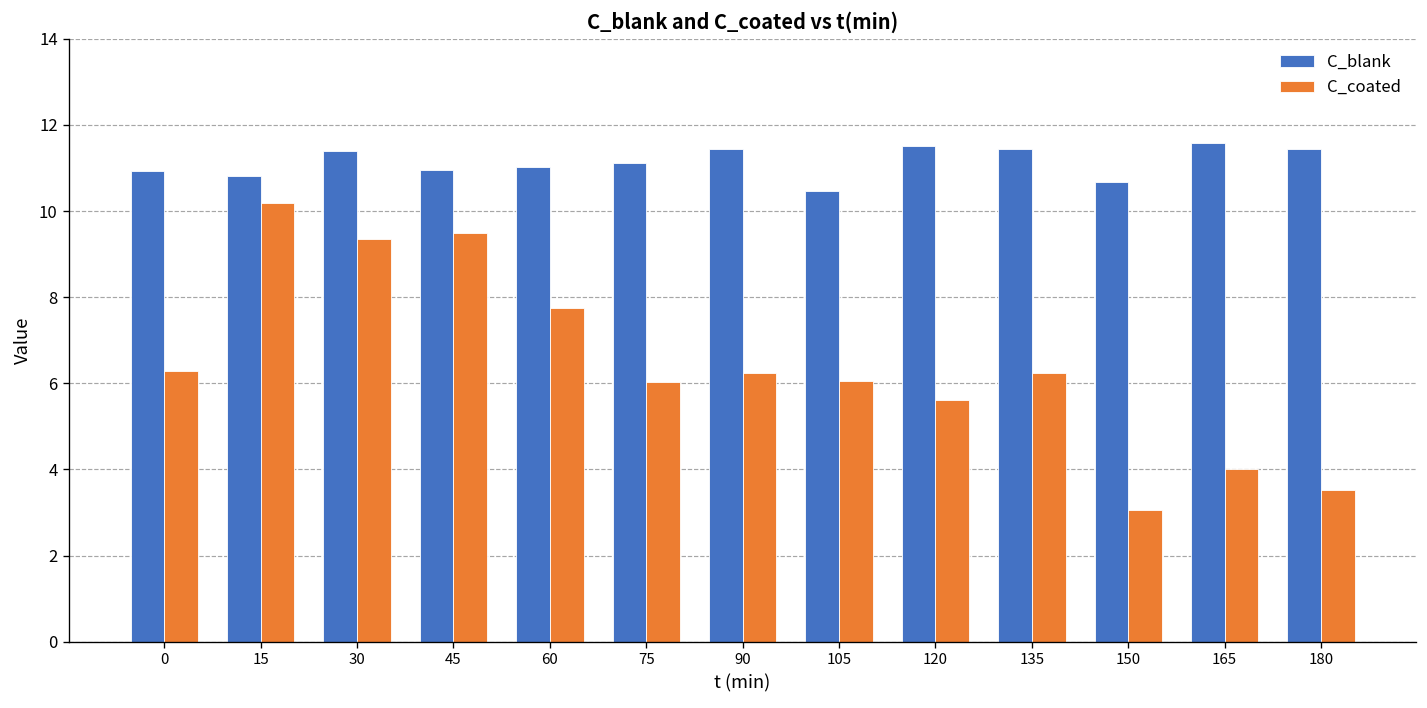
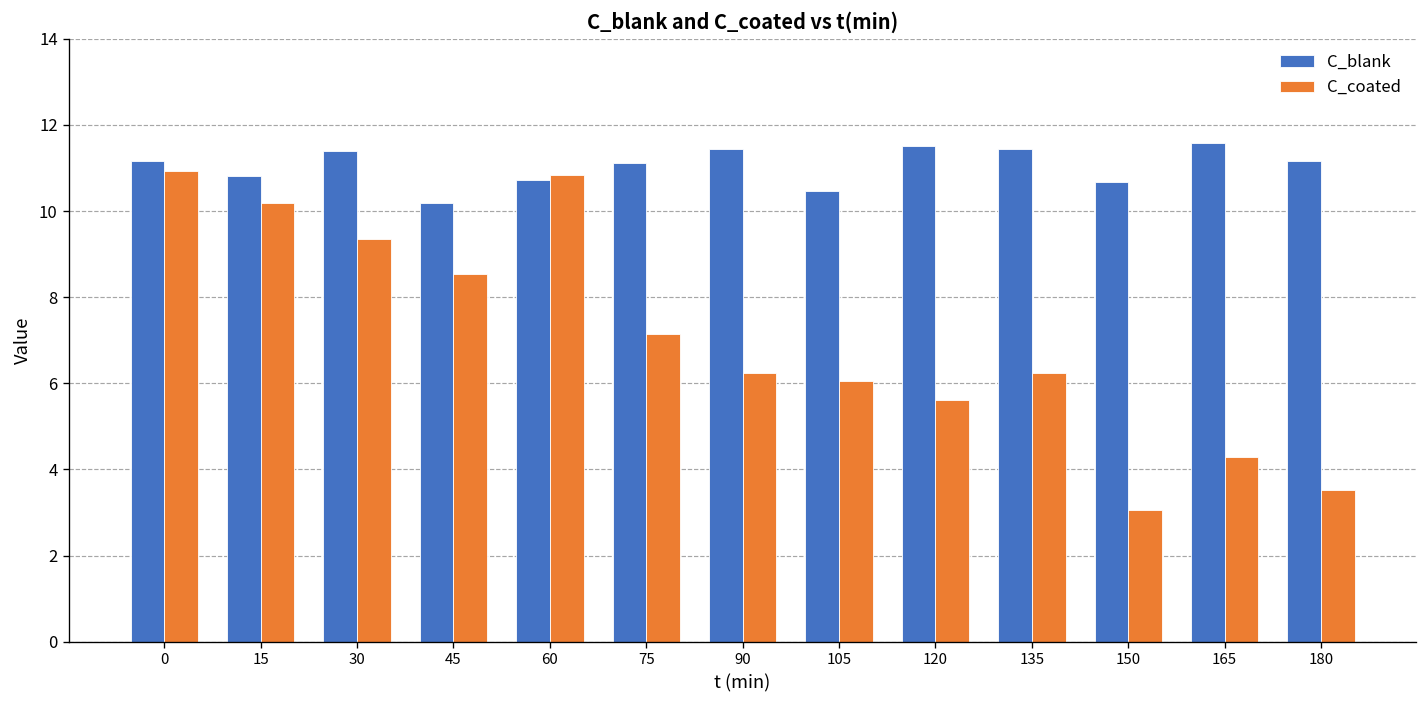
C_blank, 0: 10.9 -> 11.2
C_coated, 0: 6.3 -> 10.9
C_blank, 45: 10.9 -> 10.2
C_coated, 45: 9.5 -> 8.5
C_blank, 60: 11.0 -> 10.7
C_coated, 60: 7.8 -> 10.8
C_coated, 75: 6.0 -> 7.1
C_coated, 165: 4.0 -> 4.3
C_blank, 180: 11.5 -> 11.2
